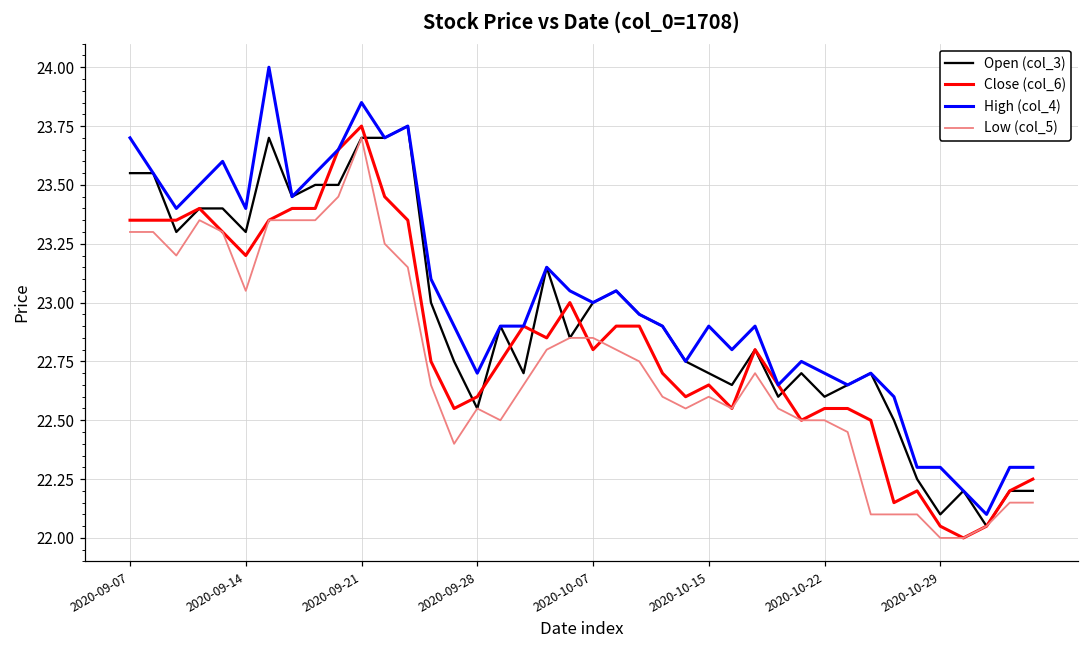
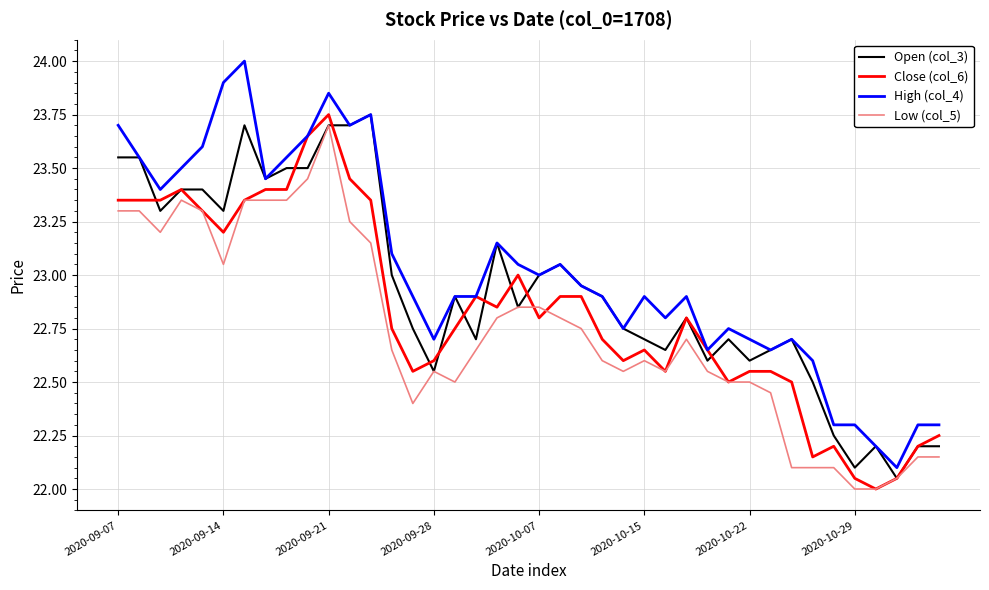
High (col_4), 2020-09-14: 23.4 -> 23.9
